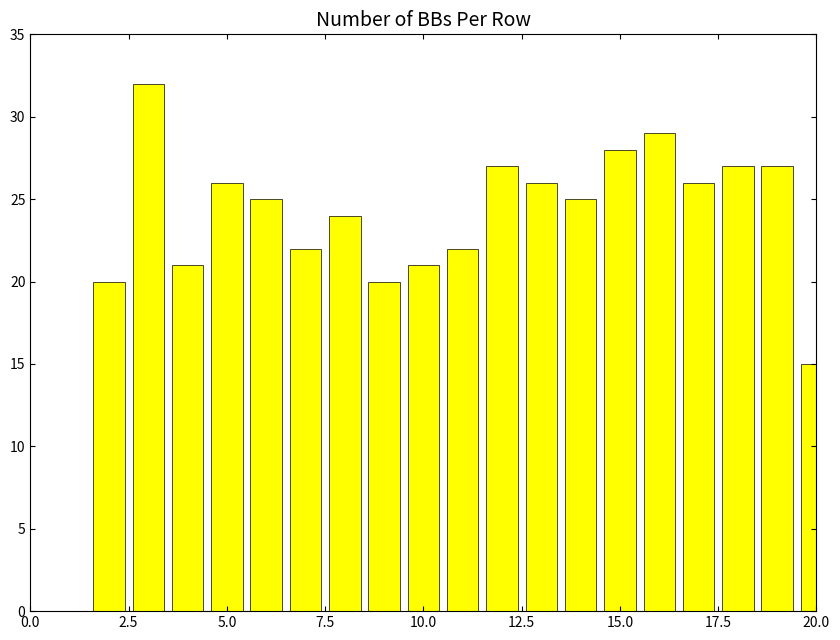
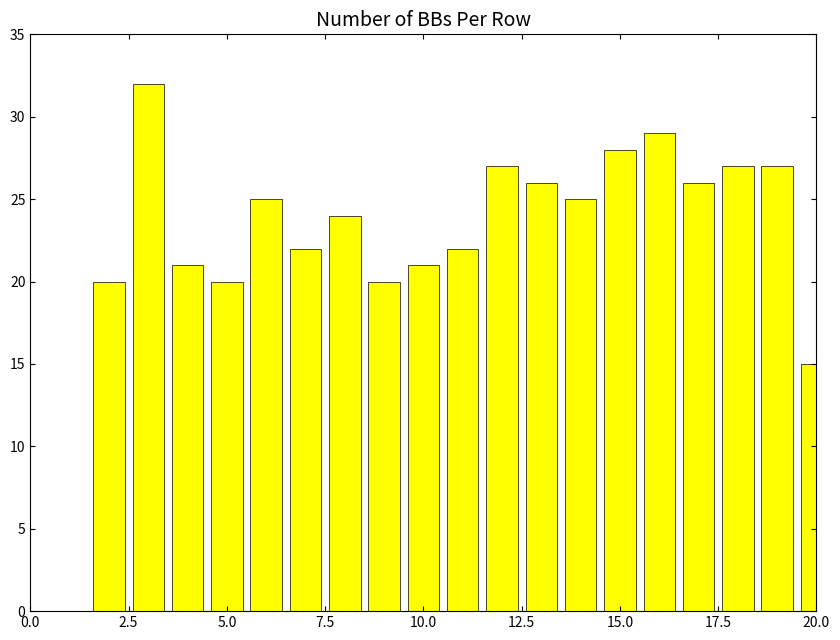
5.0: 26 -> 20
